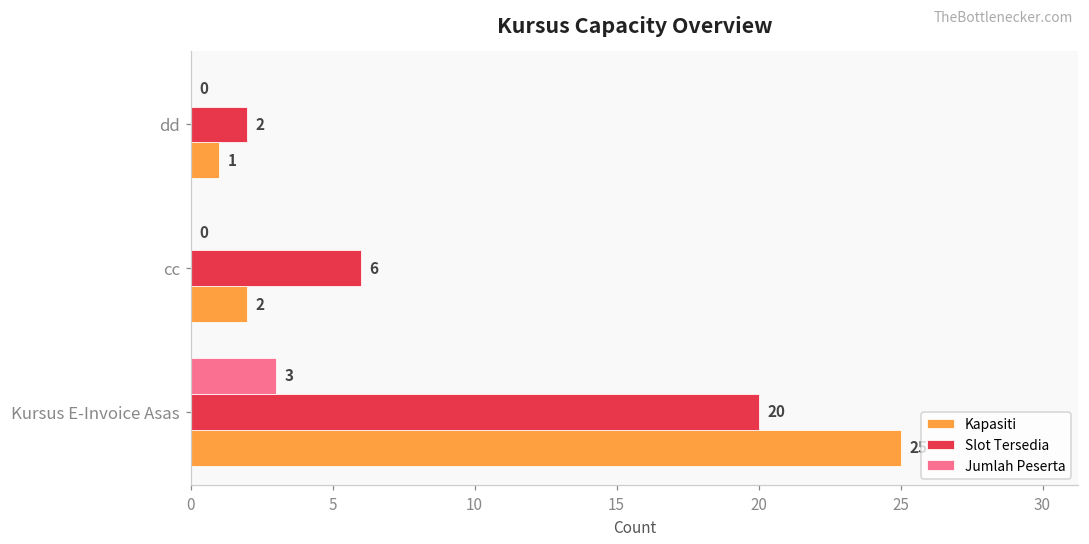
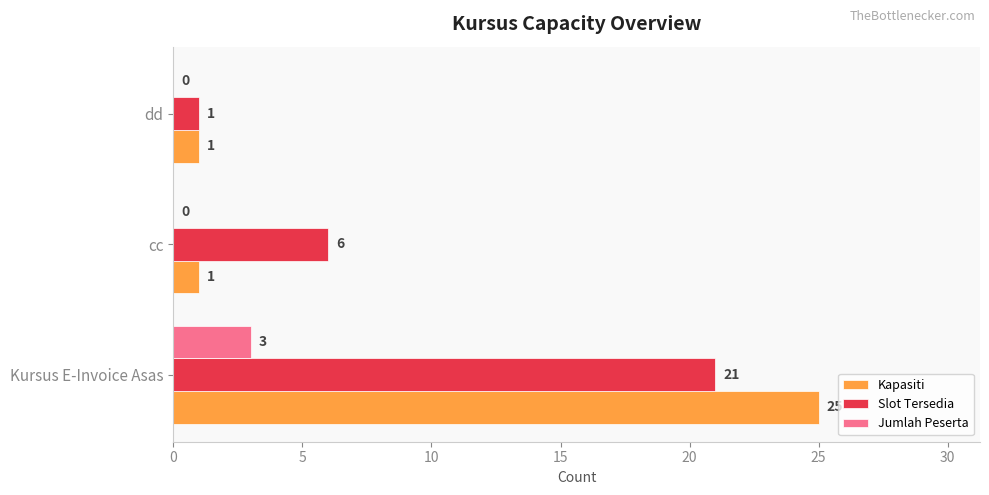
Slot Tersedia, dd: 2 -> 1
Kapasiti, cc: 2 -> 1
Slot Tersedia, Kursus E-Invoice Asas: 20 -> 21
